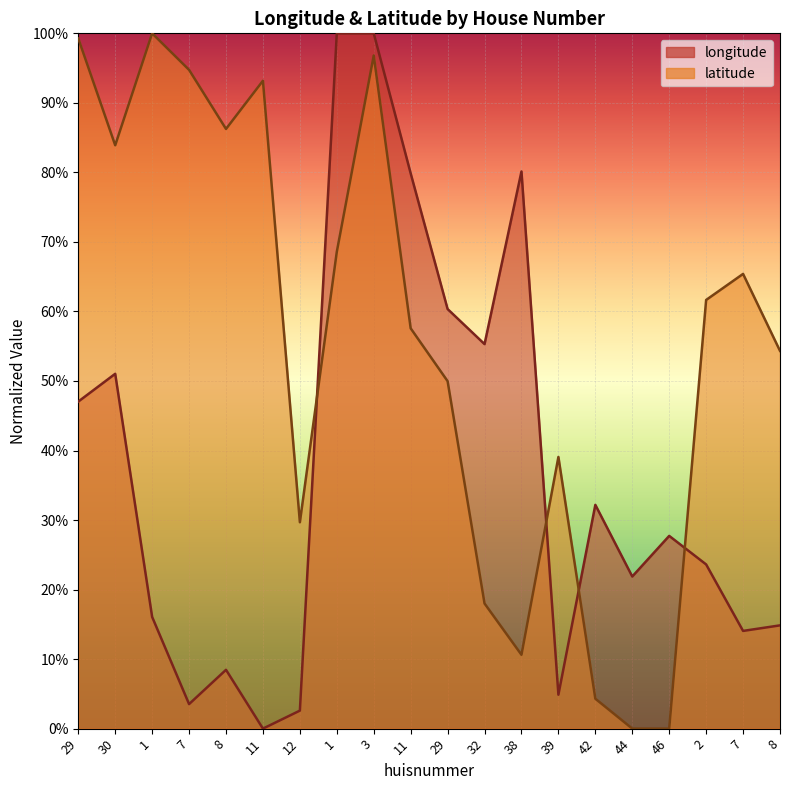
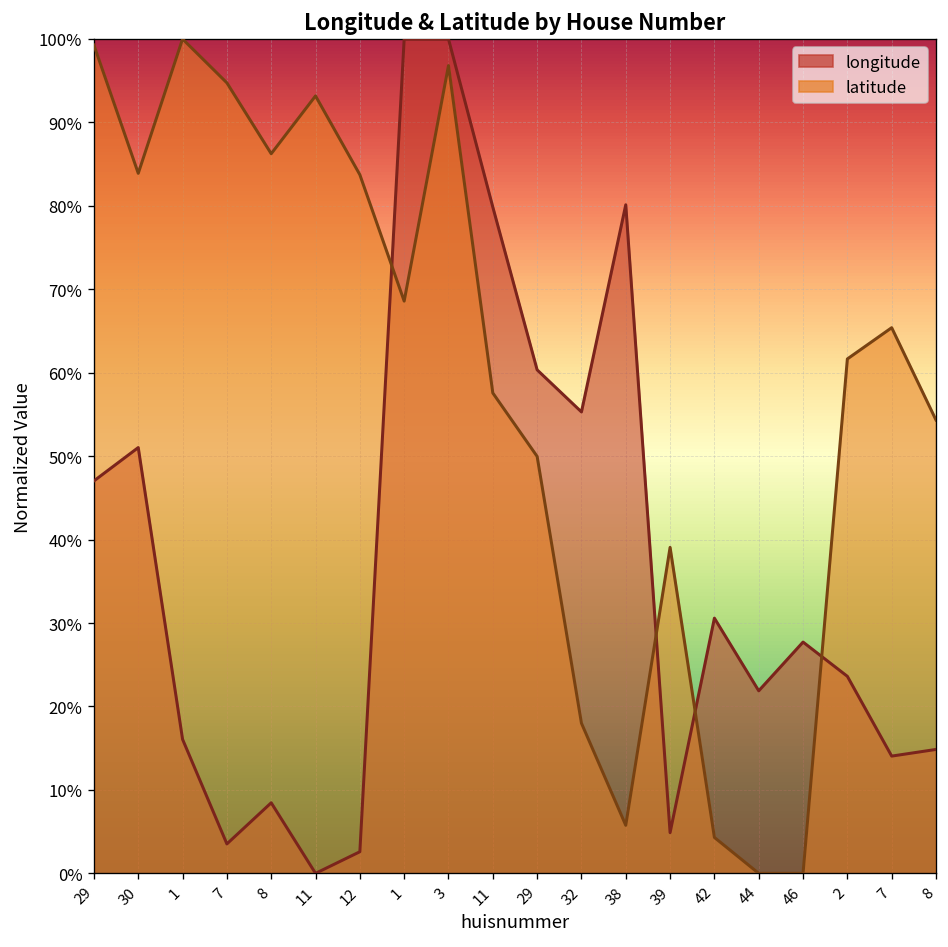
latitude, 12: 30% -> 84%
latitude, 38: 11% -> 6%
longitude, 42: 32% -> 31%
